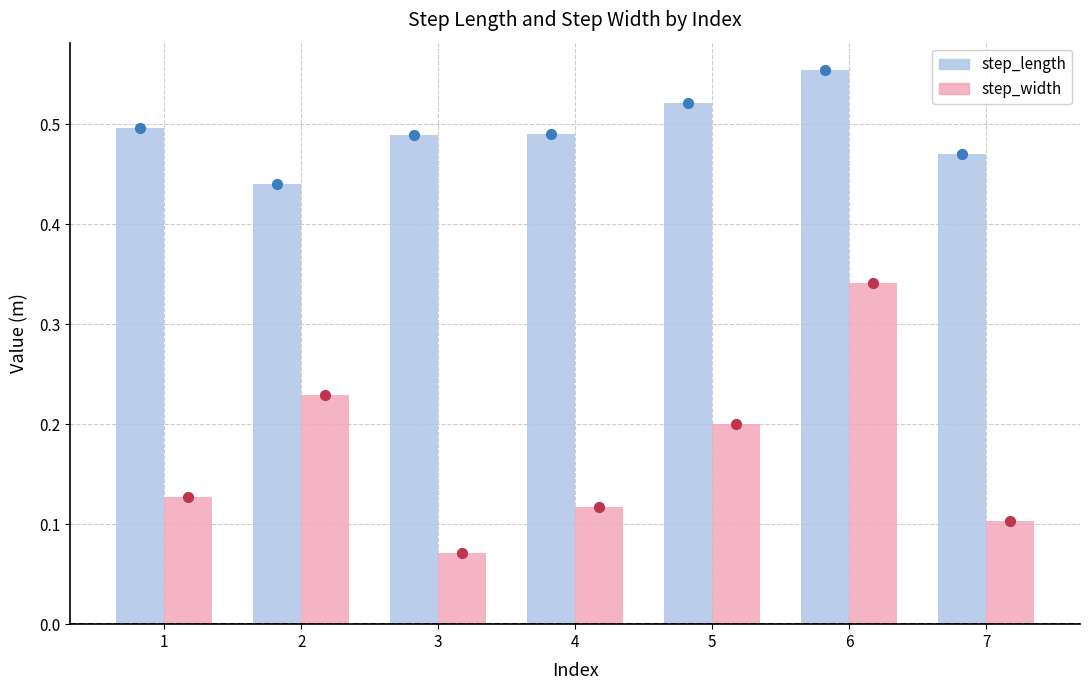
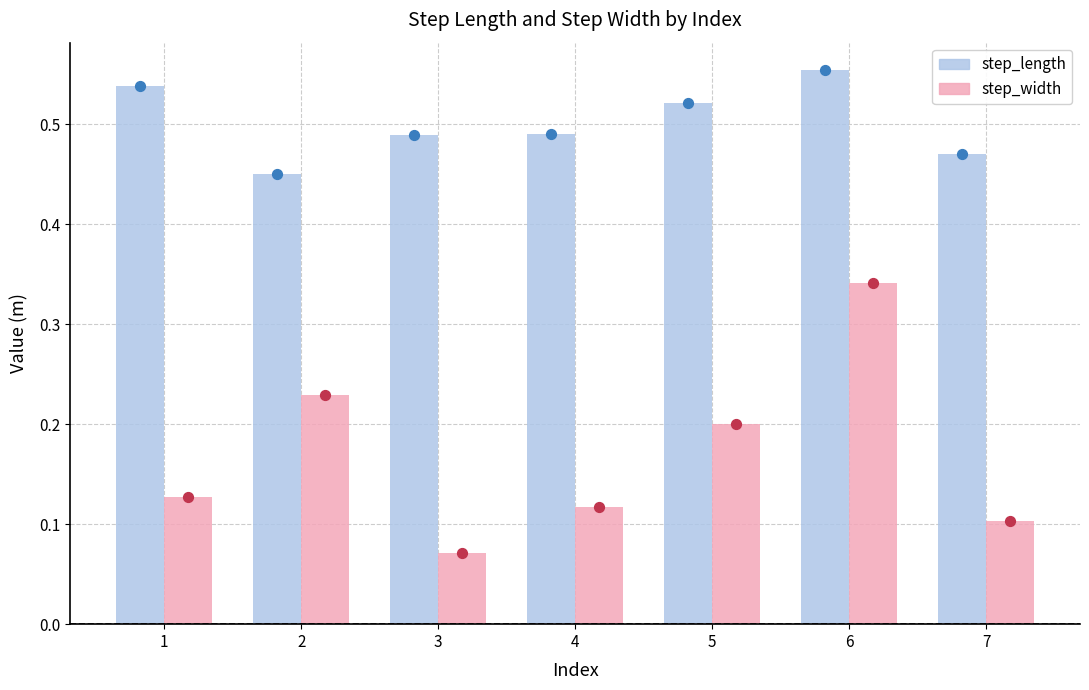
step_length, 1: 0.50 -> 0.54
step_length, 2: 0.44 -> 0.45
